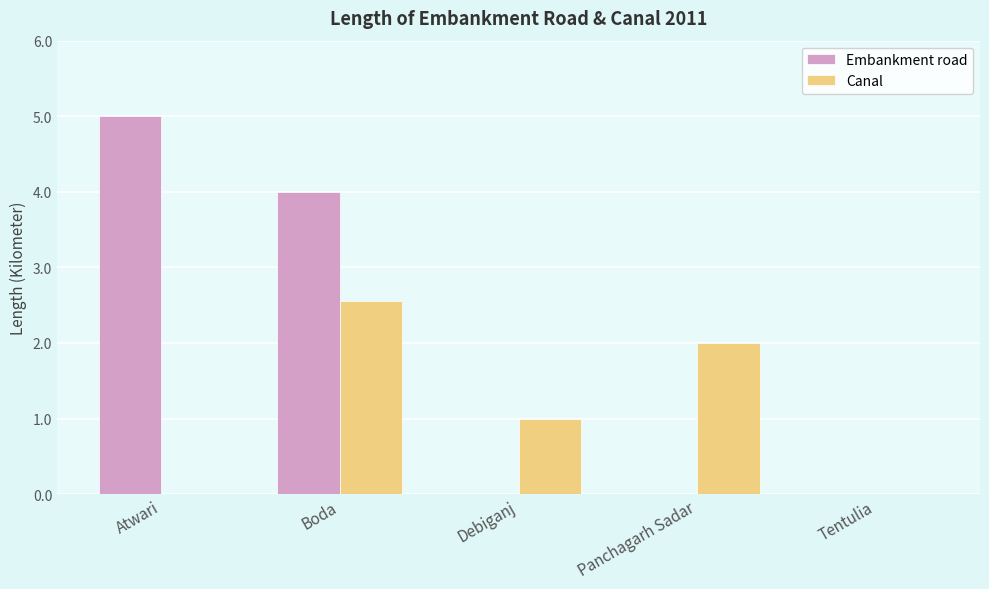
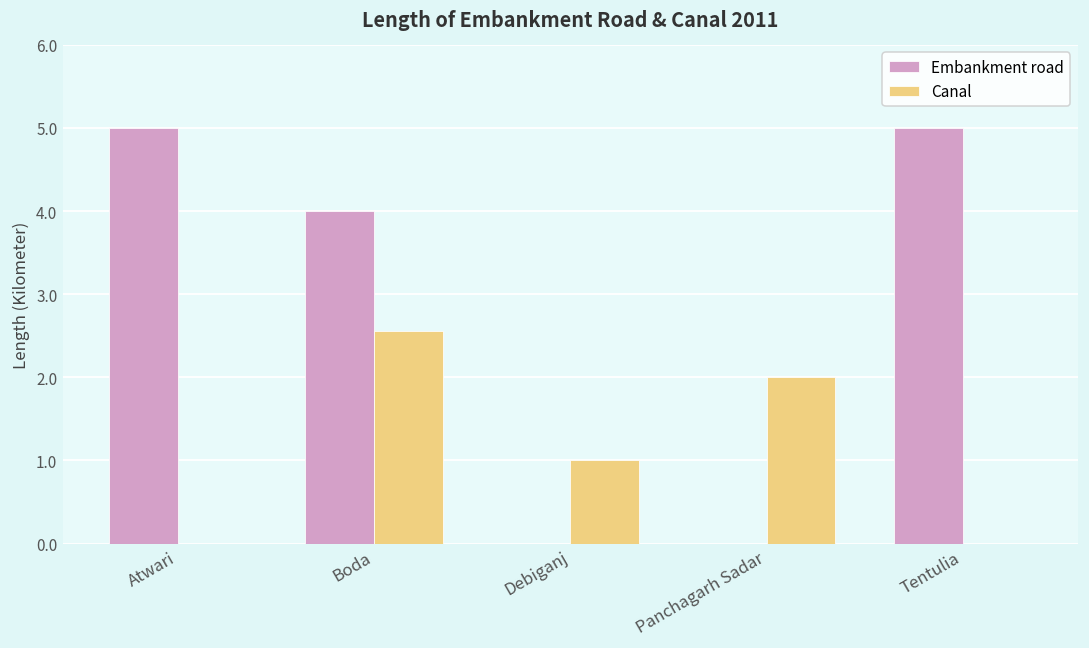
Embankment road, Tentulia: 0 -> 5
